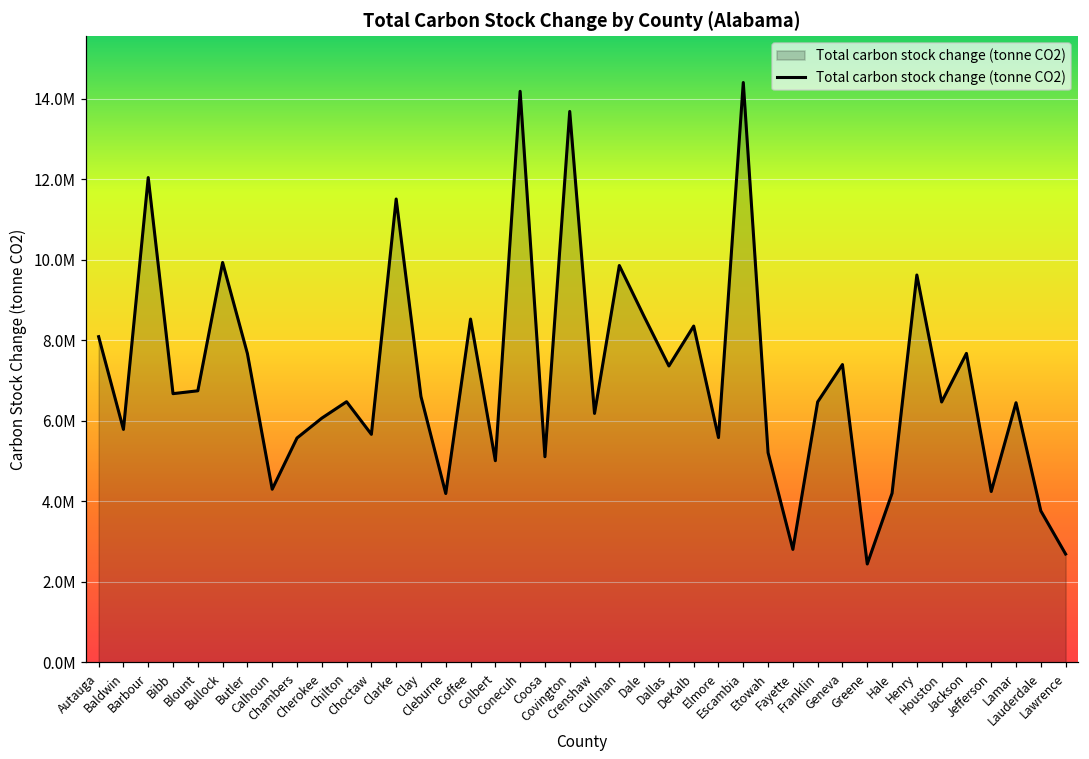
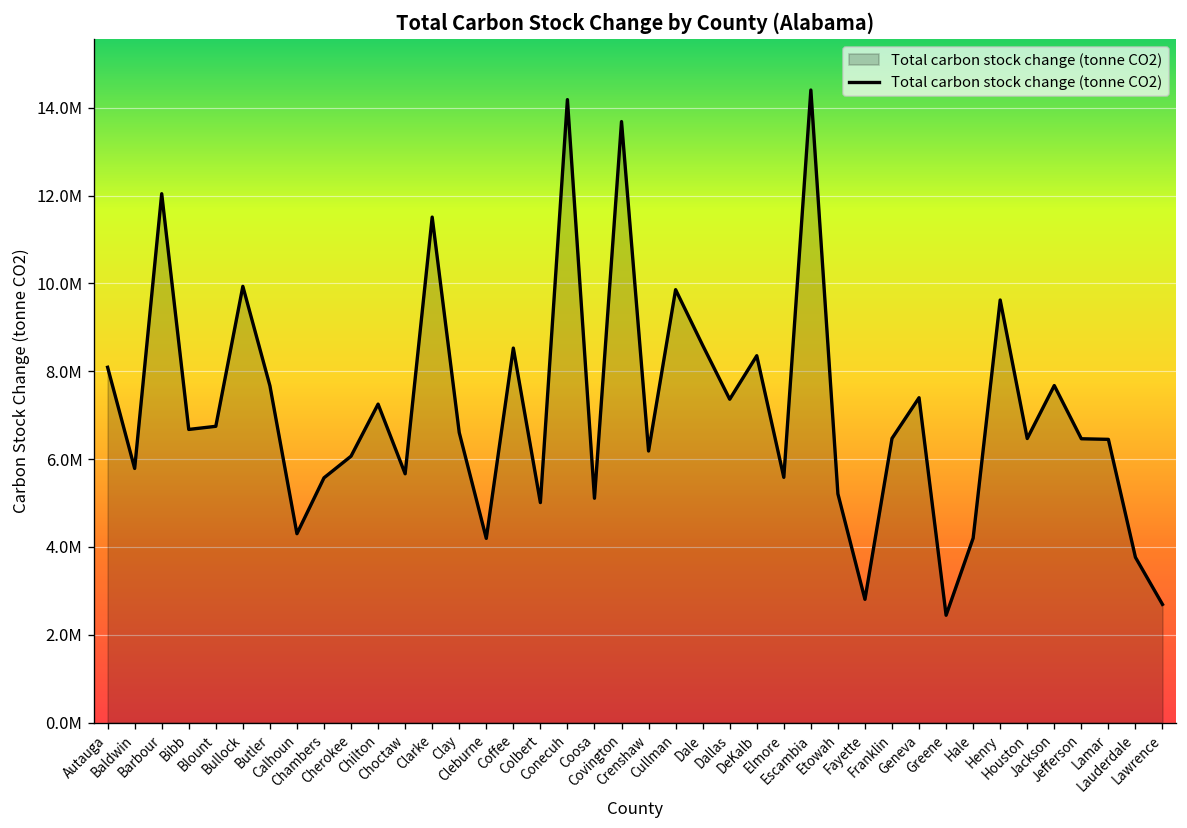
Chilton: 6500000 -> 7300000
Jefferson: 4200000 -> 6500000
